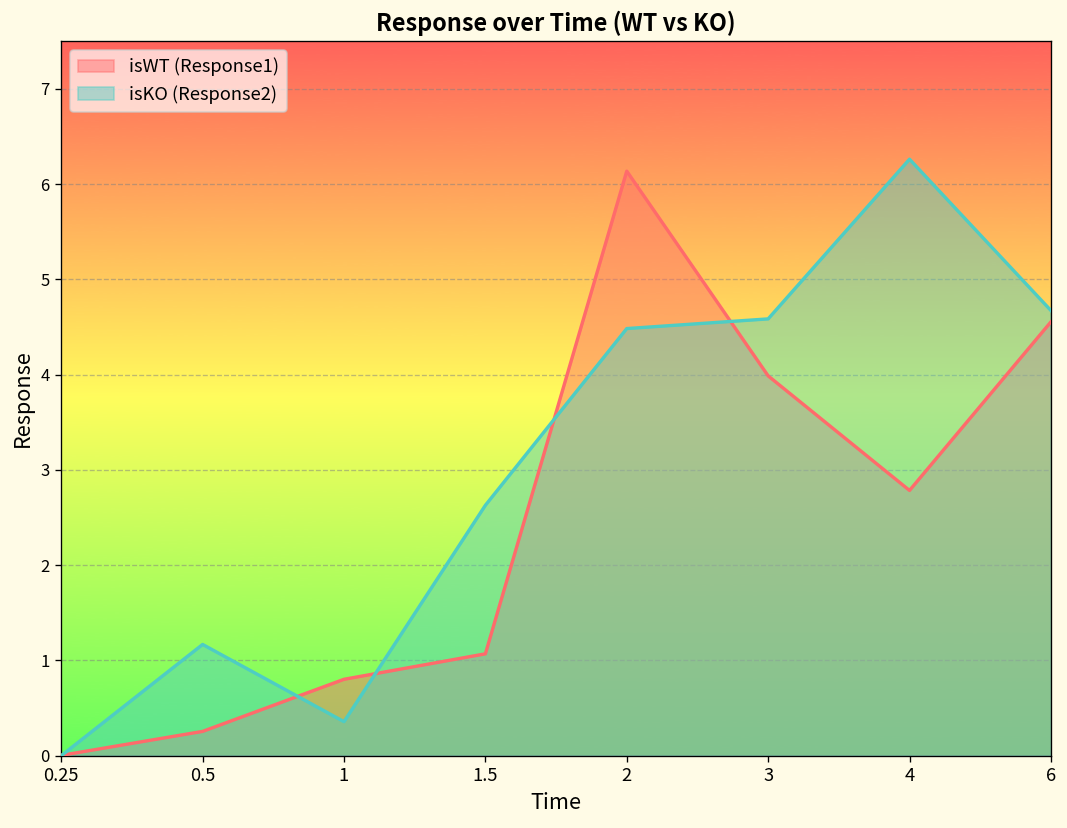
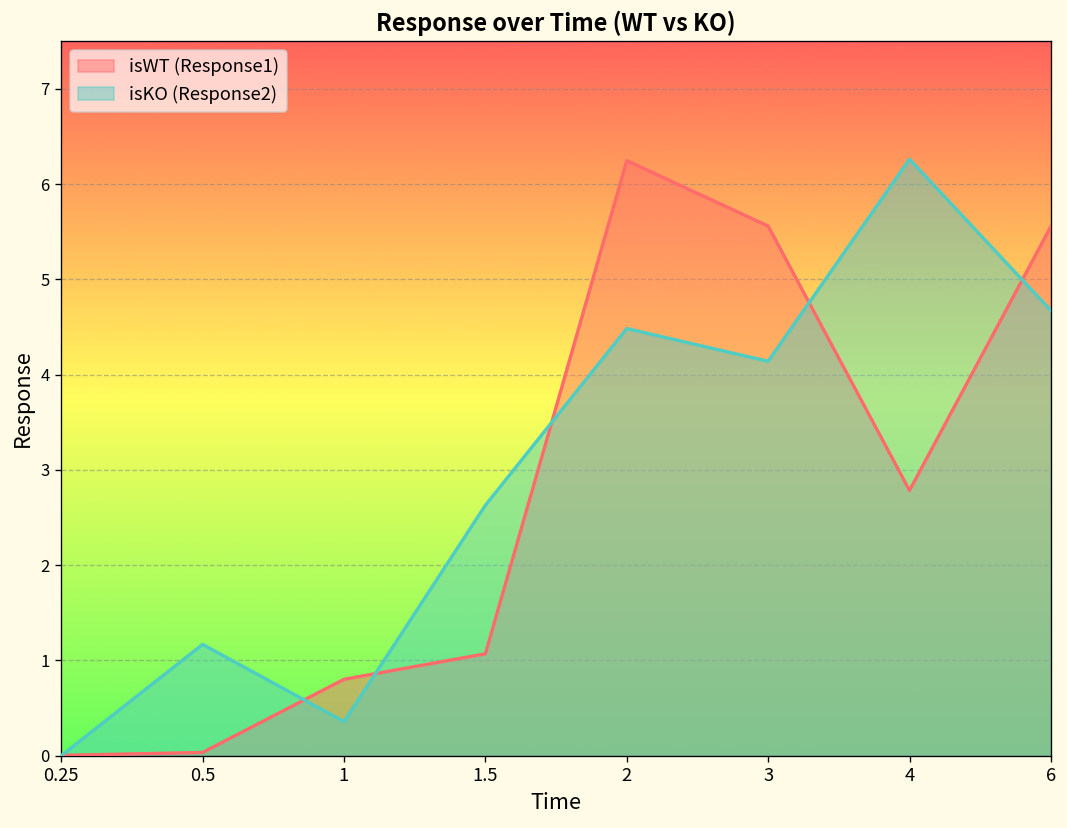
isWT (Response1), 0.5: 0.3 -> 0.0
isWT (Response1), 2: 6.1 -> 6.2
isWT (Response1), 3: 4.0 -> 5.6
isKO (Response2), 3: 4.6 -> 4.1
isWT (Response1), 6: 4.6 -> 5.6
